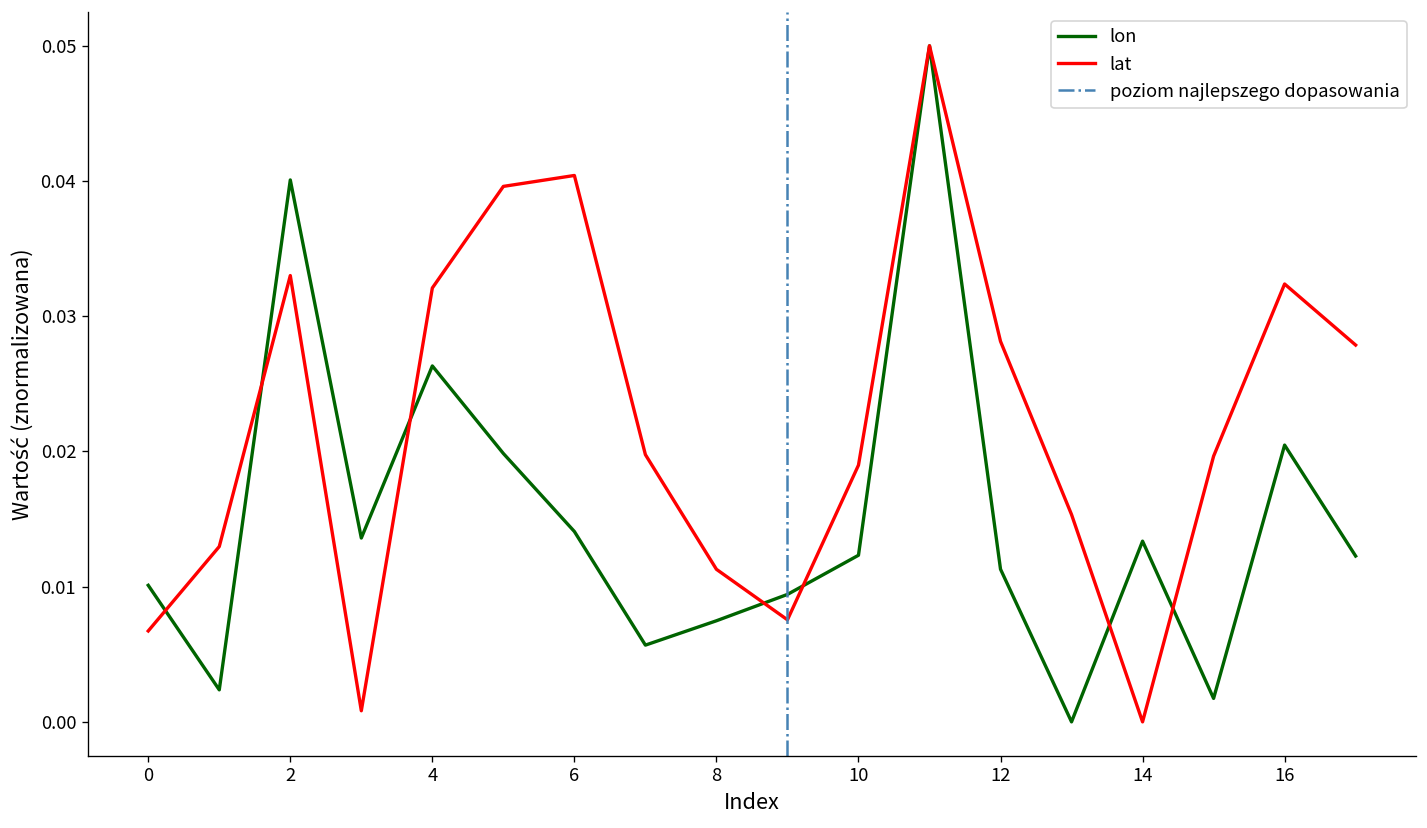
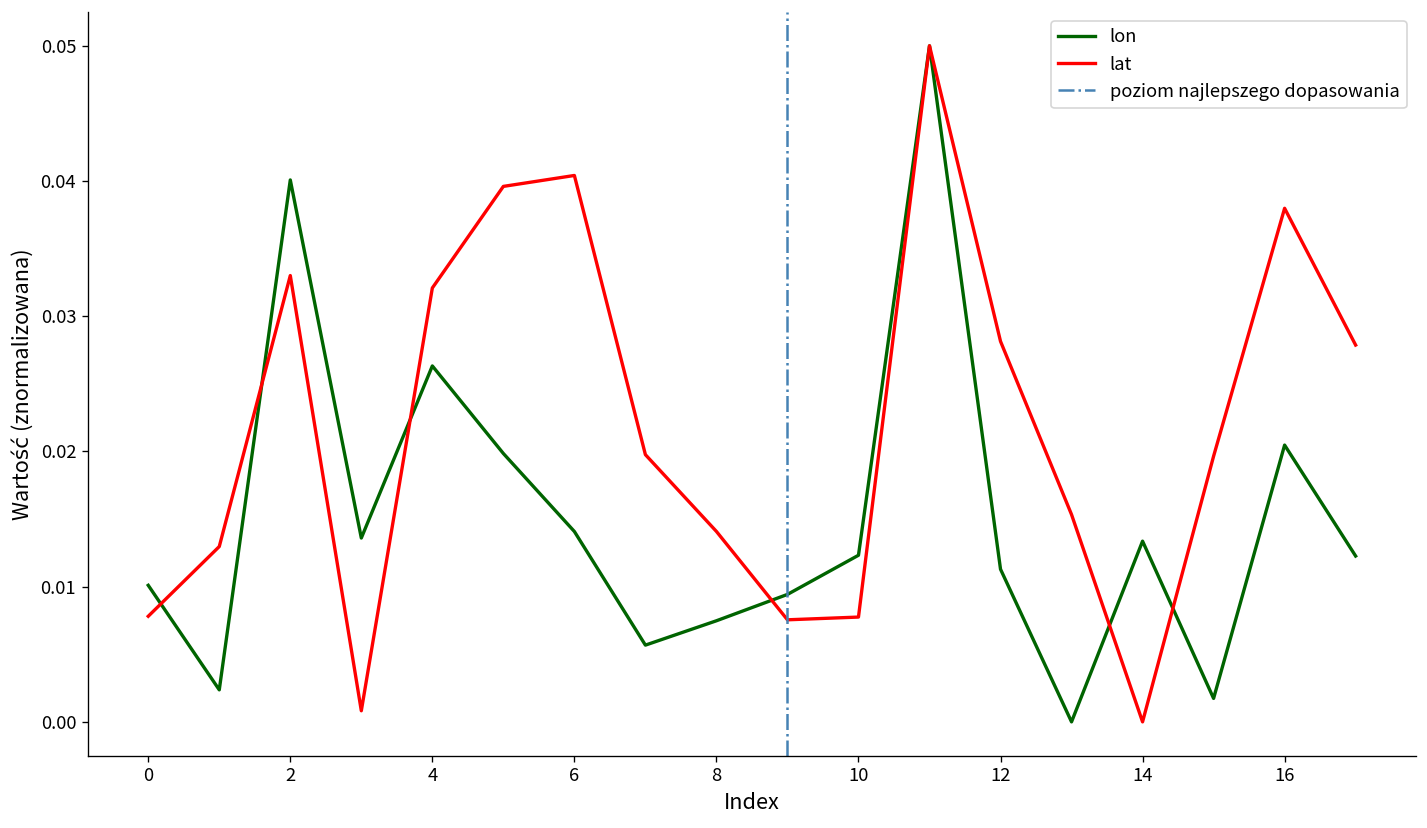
lat, 0: 0.0067 -> 0.0078
lat, 8: 0.0113 -> 0.0141
lat, 10: 0.0190 -> 0.0078
lat, 16: 0.0324 -> 0.0380
